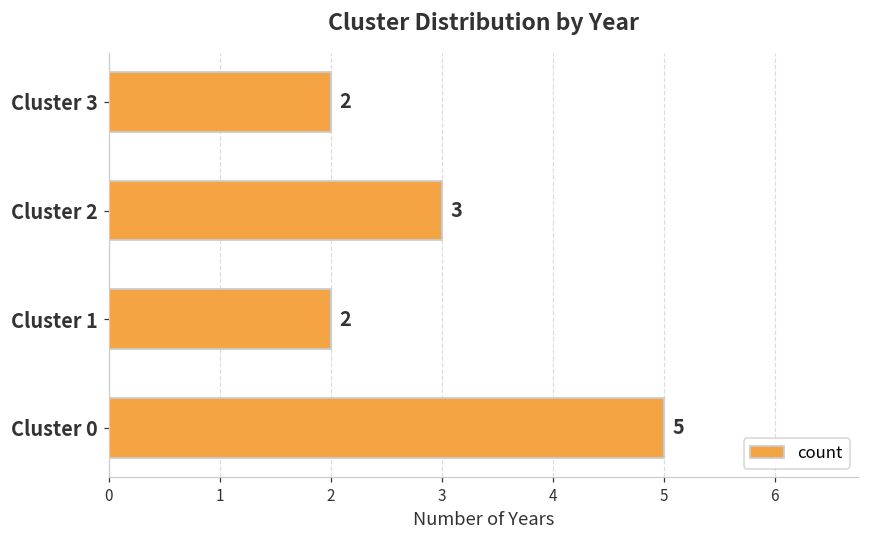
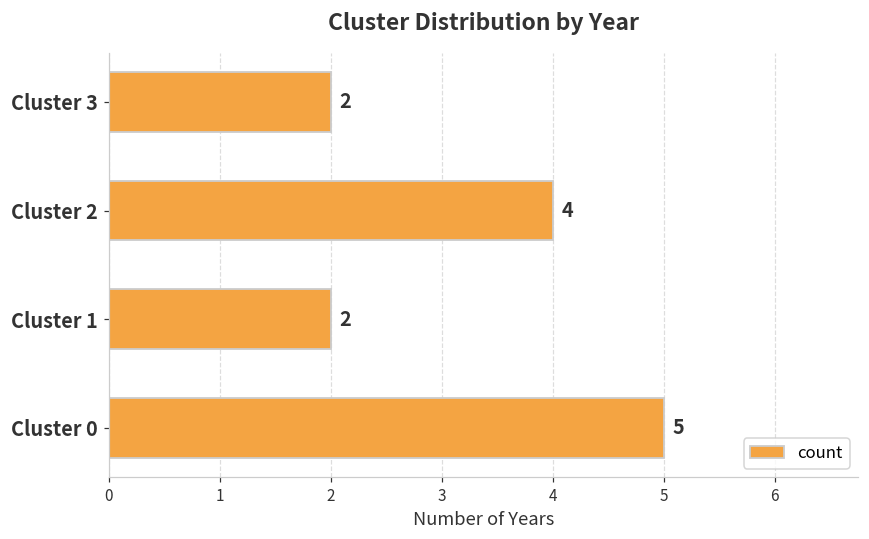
Cluster 2: 3 -> 4
